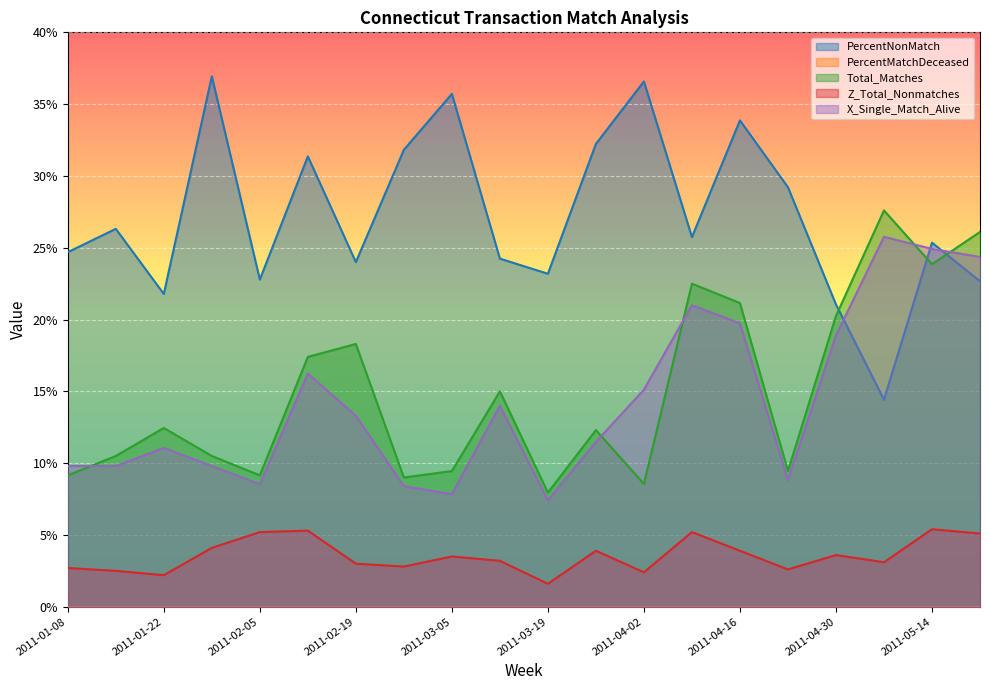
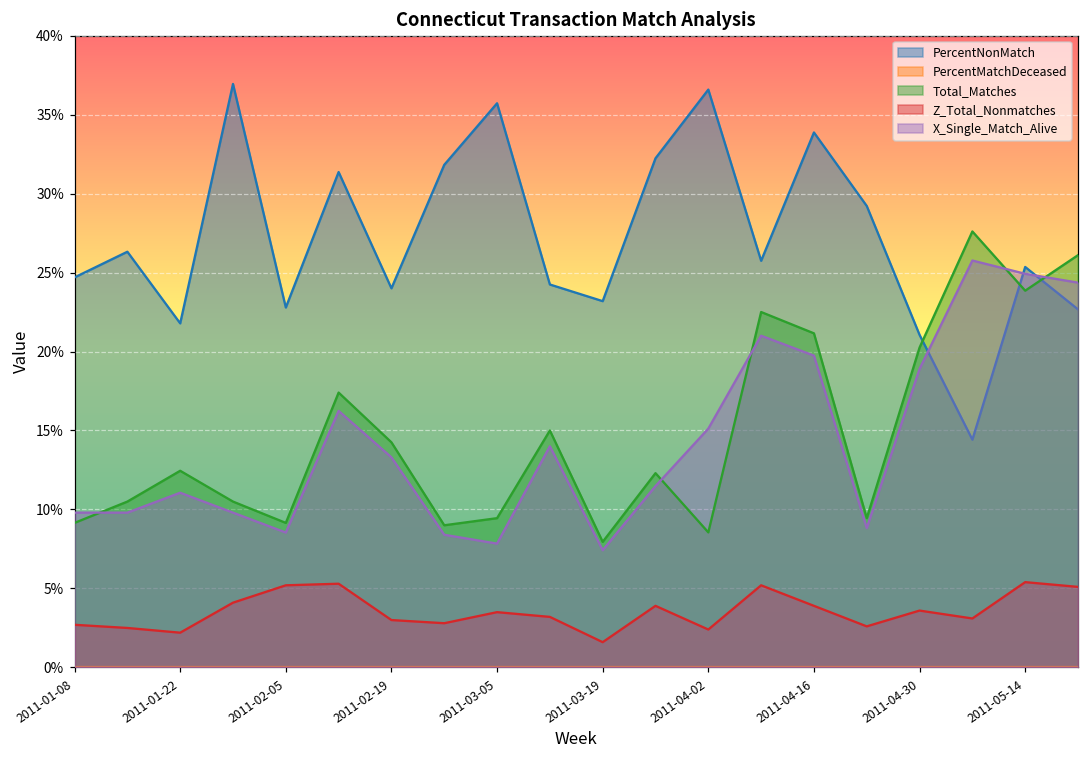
Total_Matches, 2011-02-19: 18.3% -> 14.3%
